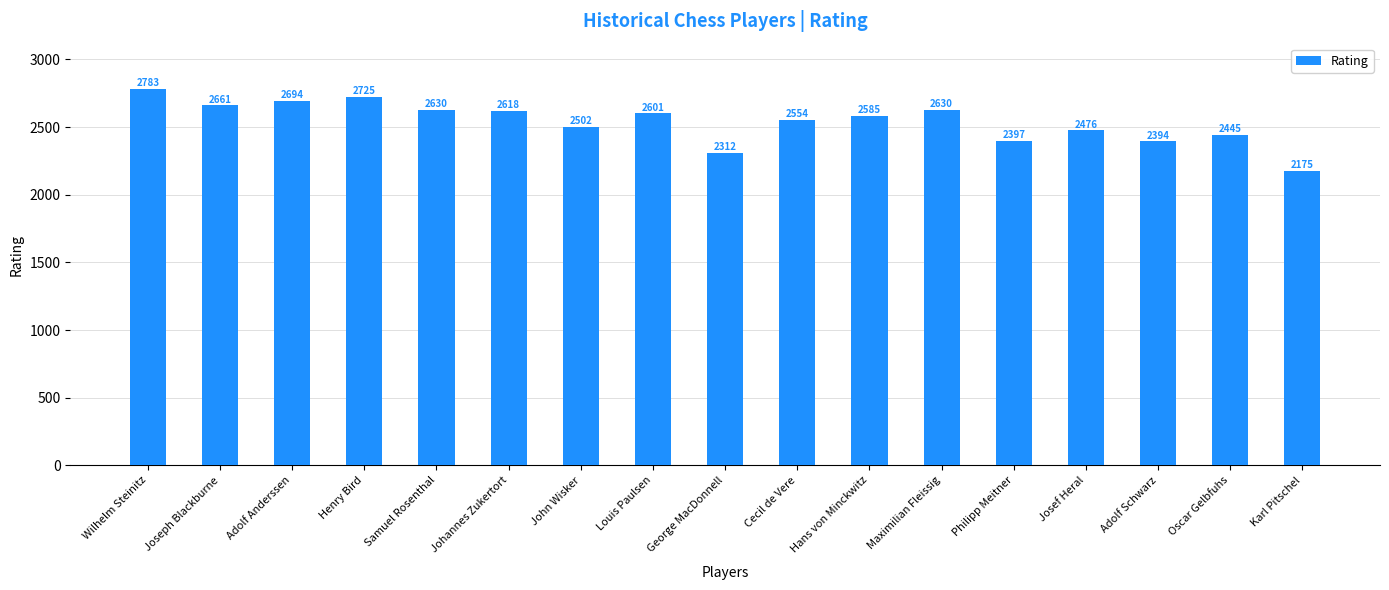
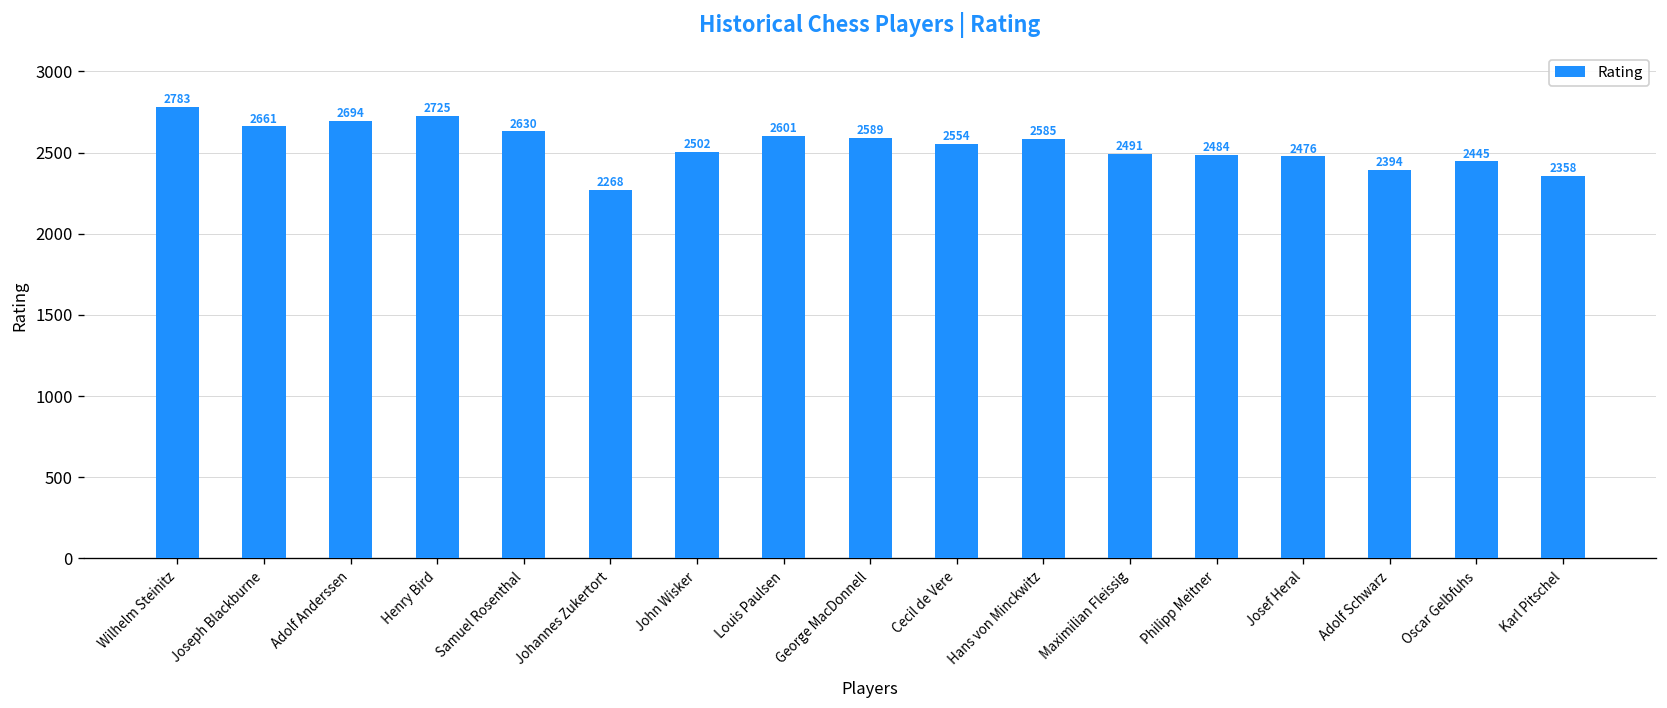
Johannes Zukertort: 2618 -> 2268
George MacDonnell: 2312 -> 2589
Maximilian Fleissig: 2630 -> 2491
Philipp Meitner: 2397 -> 2484
Karl Pitschel: 2175 -> 2358
